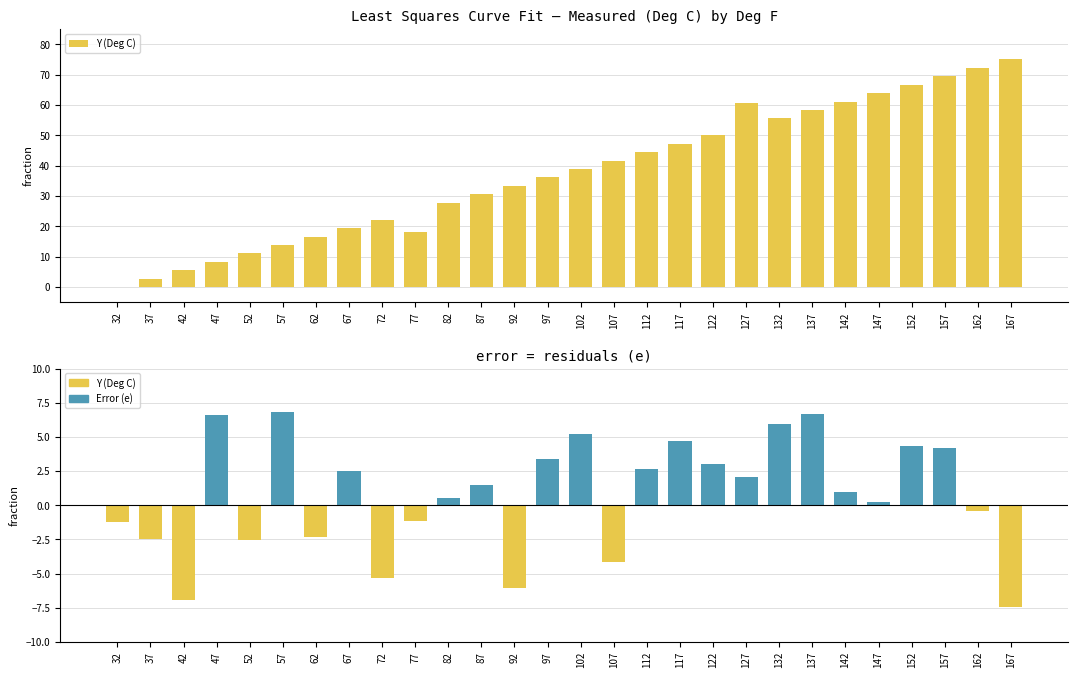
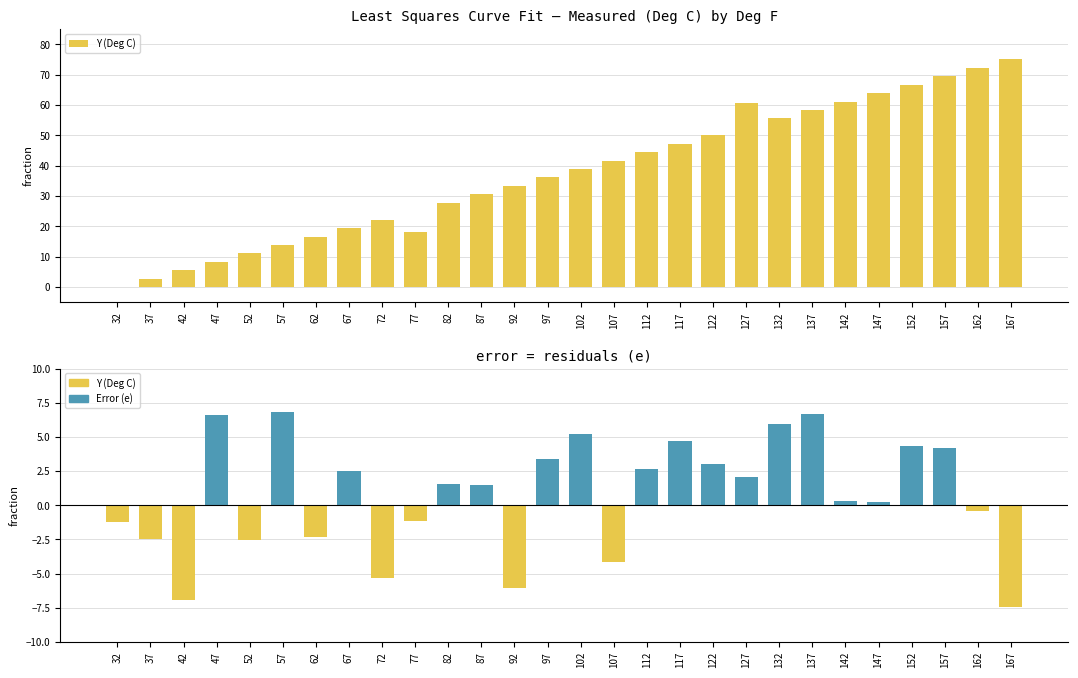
error = residuals (e), 82: 0.6 -> 1.6
error = residuals (e), 142: 1.0 -> 0.3
